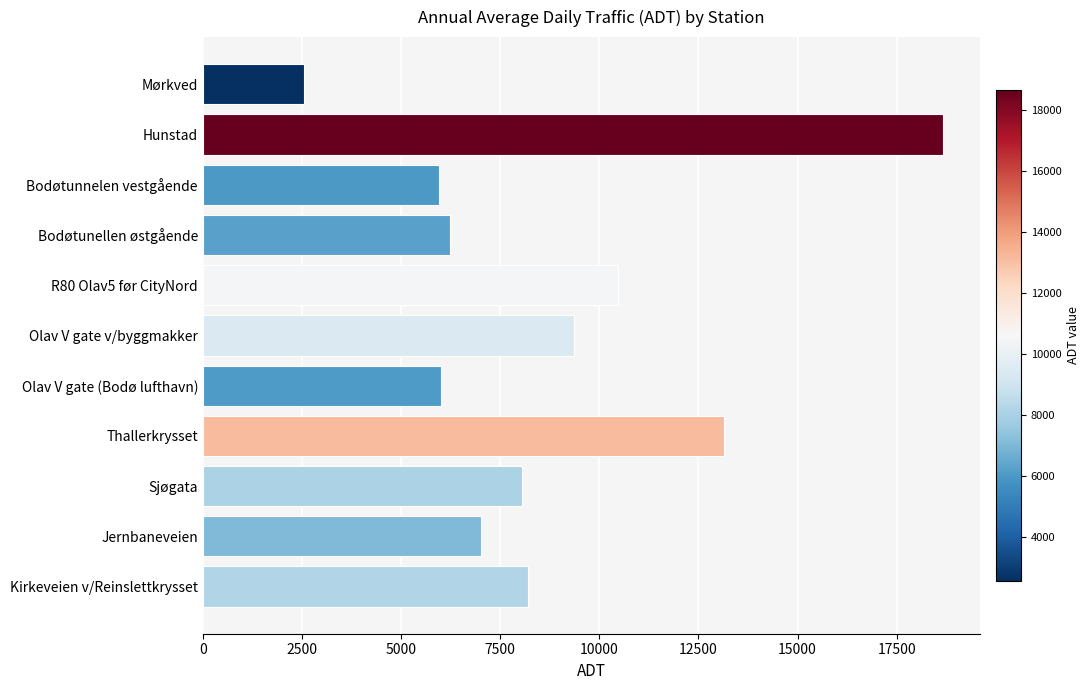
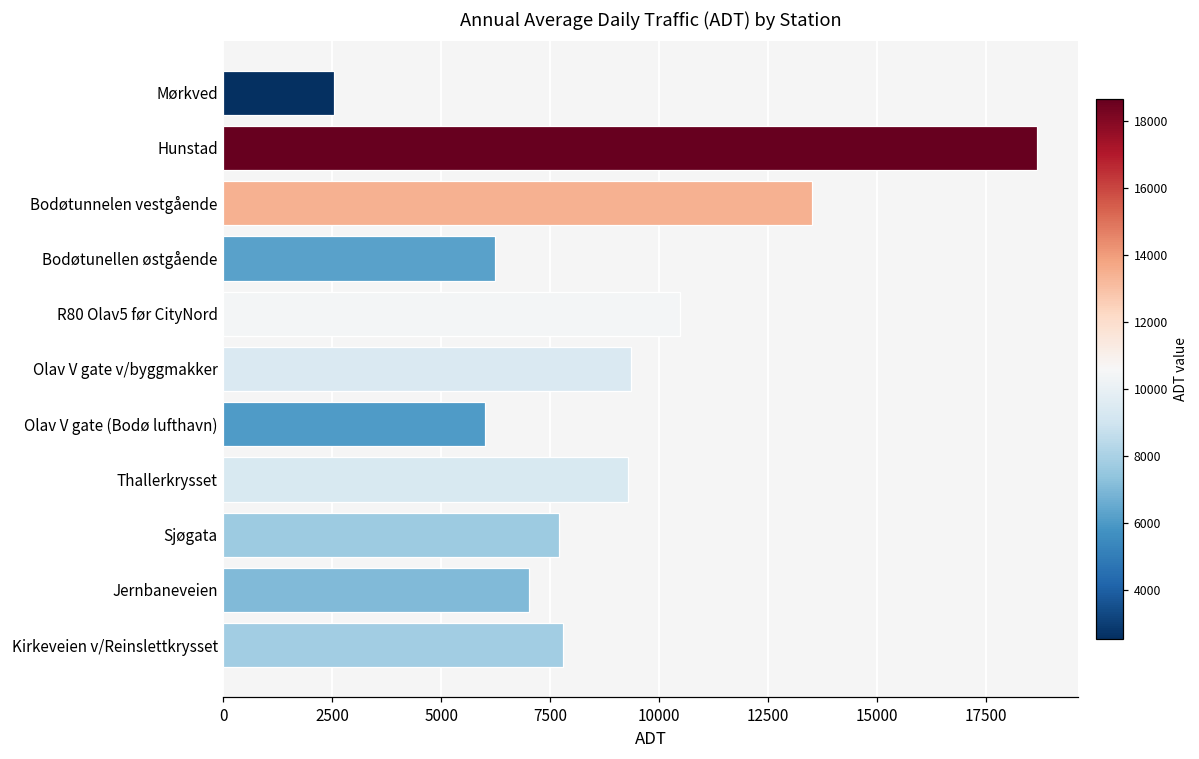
Bodøtunnelen vestgående: 6000 -> 13500
Thallerkrysset: 13200 -> 9300
Sjøgata: 8100 -> 7700
Kirkeveien v/Reinslettkrysset: 8200 -> 7800
